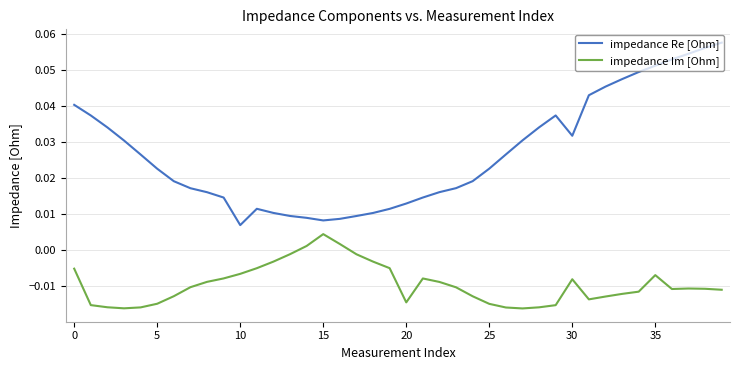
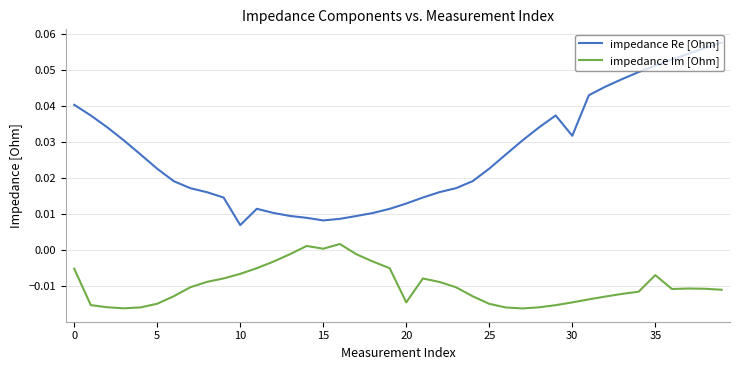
impedance Im [Ohm], 15: 0.004 -> 0.000
impedance Im [Ohm], 30: -0.008 -> -0.015
